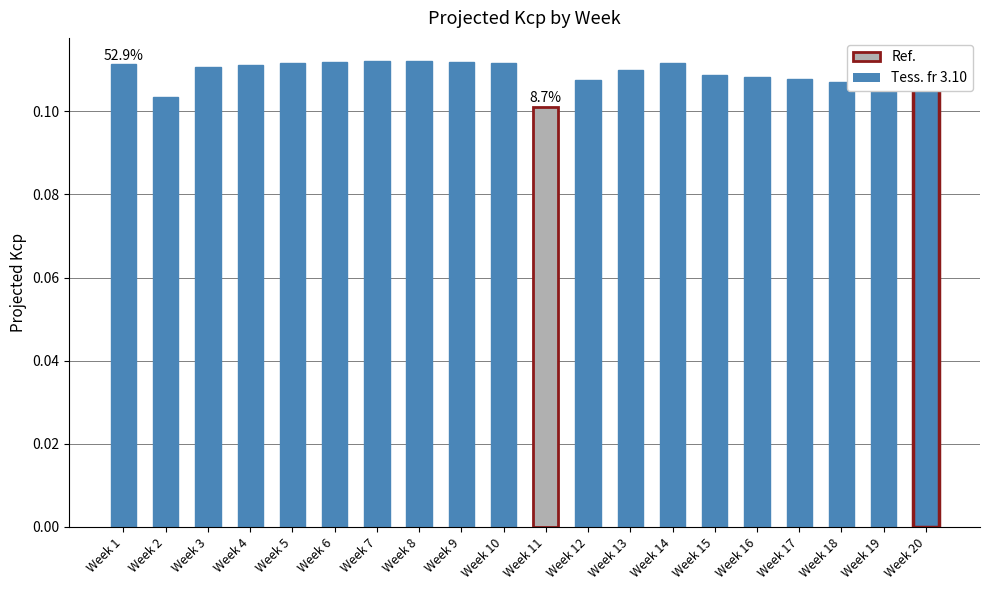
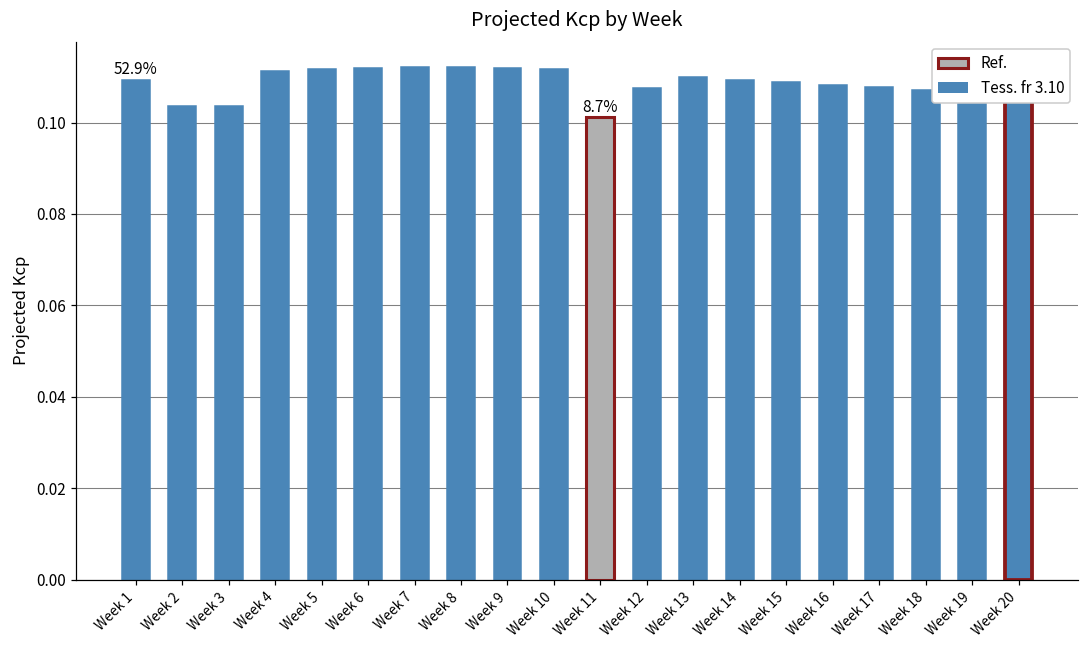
Week 1: 0.111 -> 0.109
Week 3: 0.111 -> 0.104
Week 14: 0.112 -> 0.109
